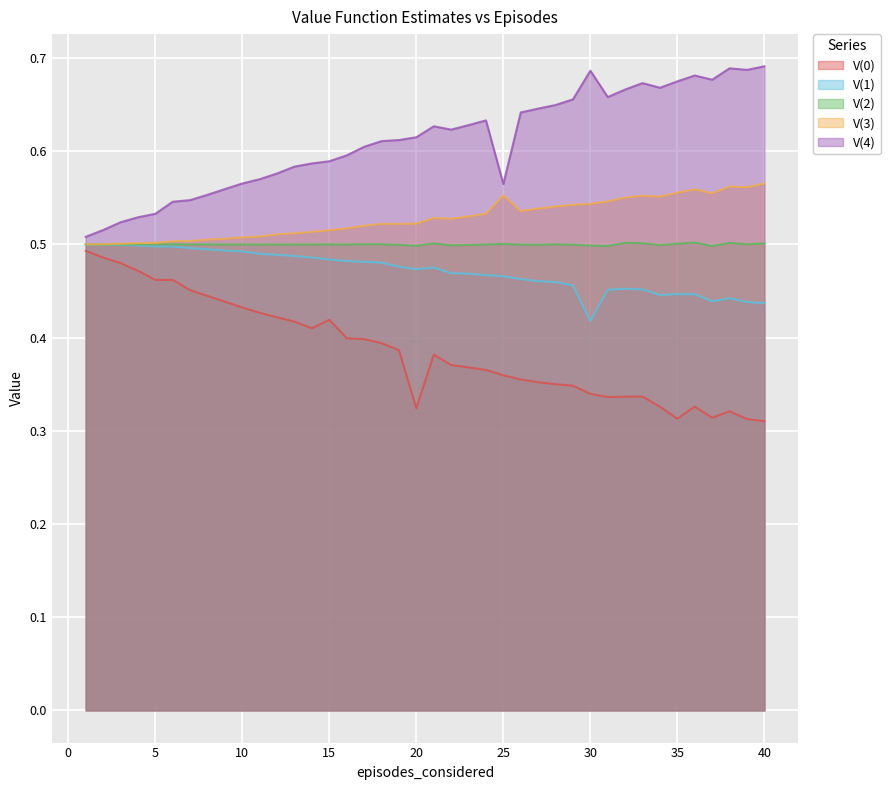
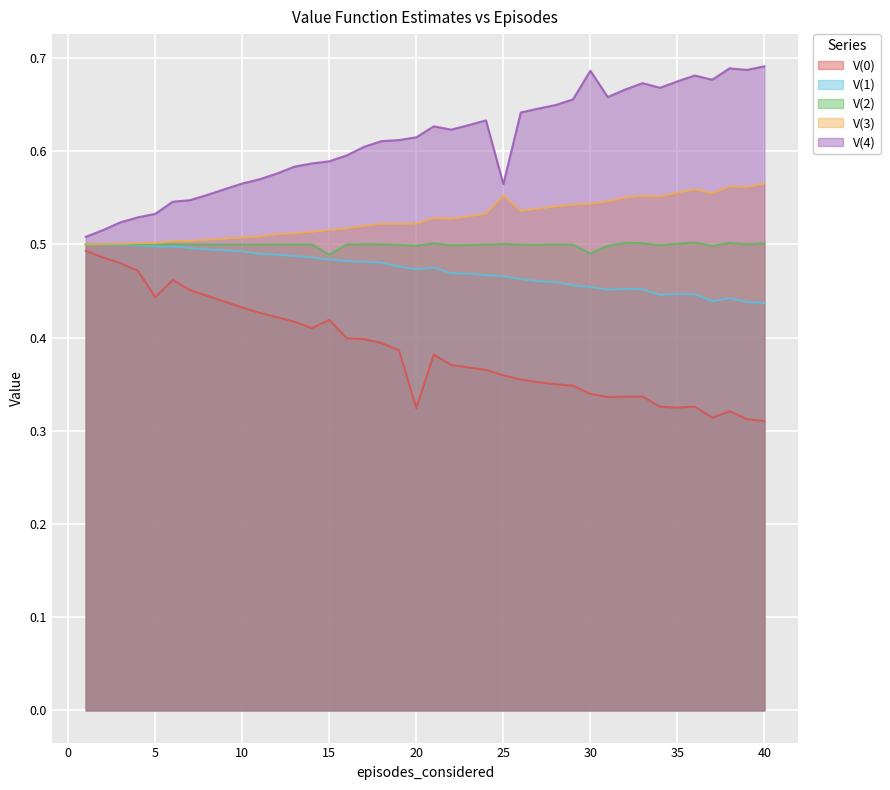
V(0), 5: 0.46 -> 0.44
V(2), 15: 0.50 -> 0.49
V(1), 30: 0.42 -> 0.45
V(2), 30: 0.50 -> 0.49
V(0), 35: 0.31 -> 0.32
